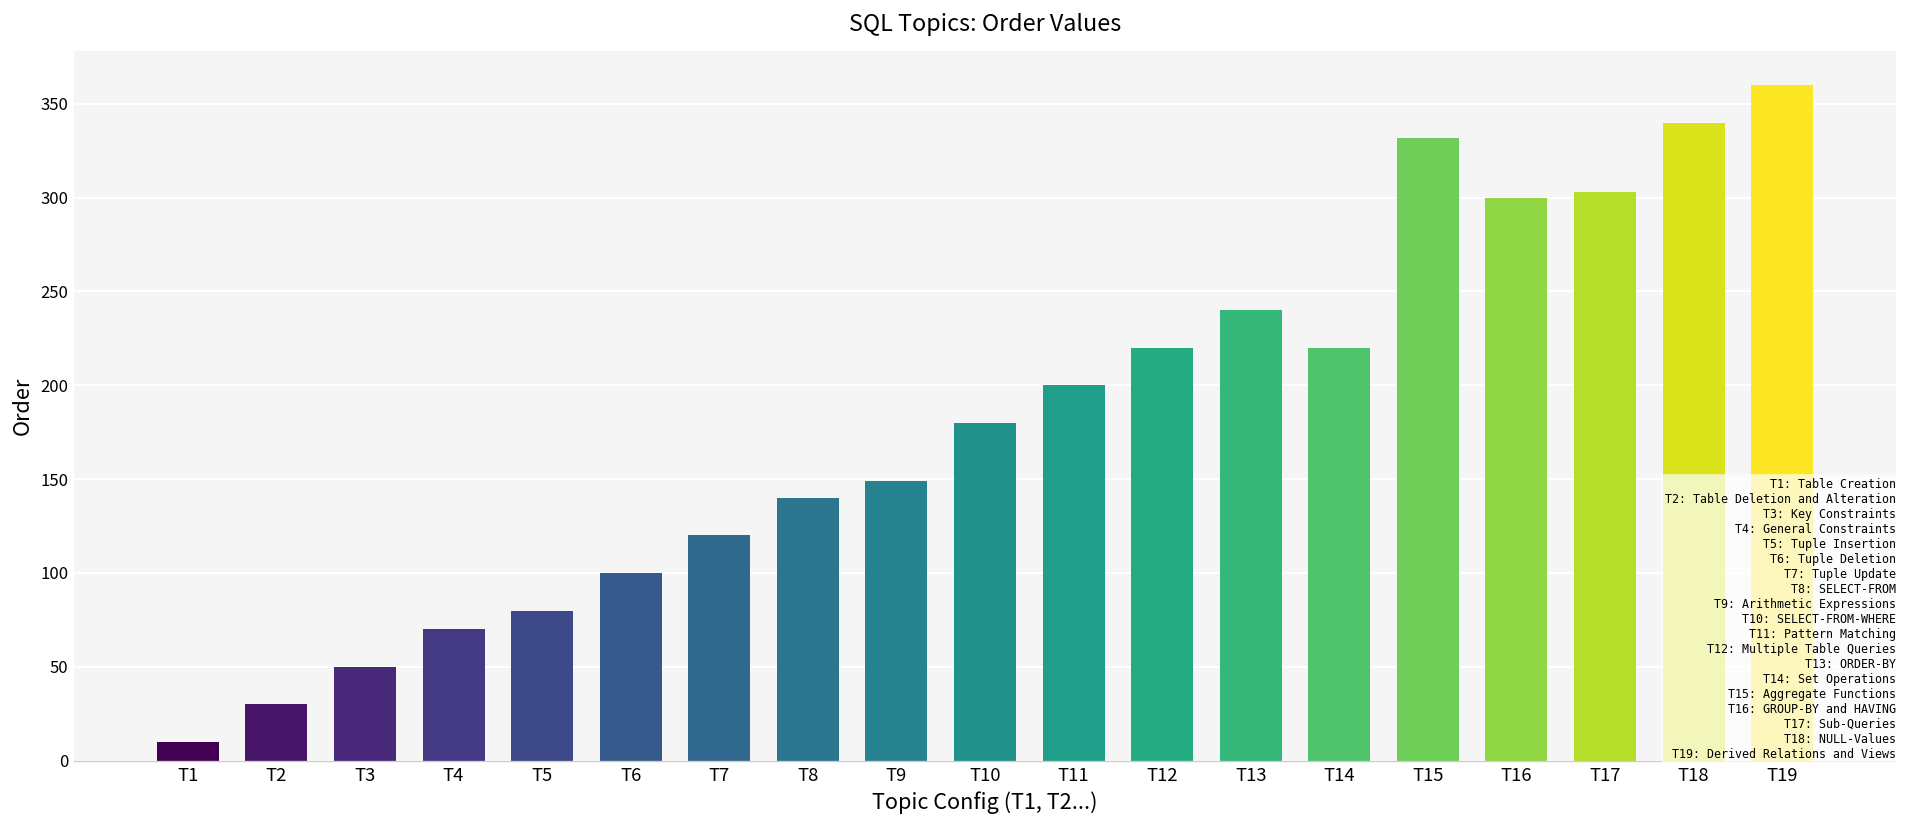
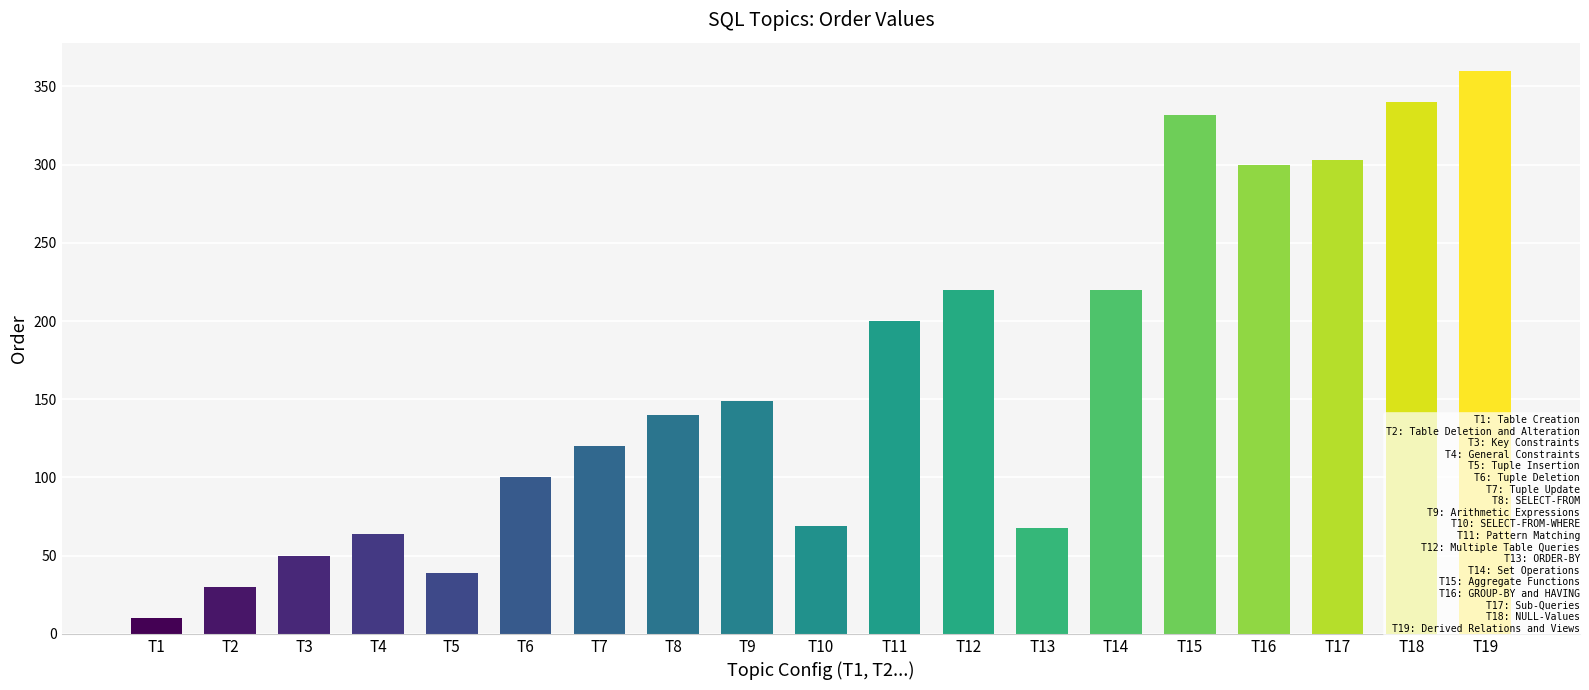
T4: 70 -> 64
T5: 80 -> 39
T10: 180 -> 69
T13: 240 -> 68
